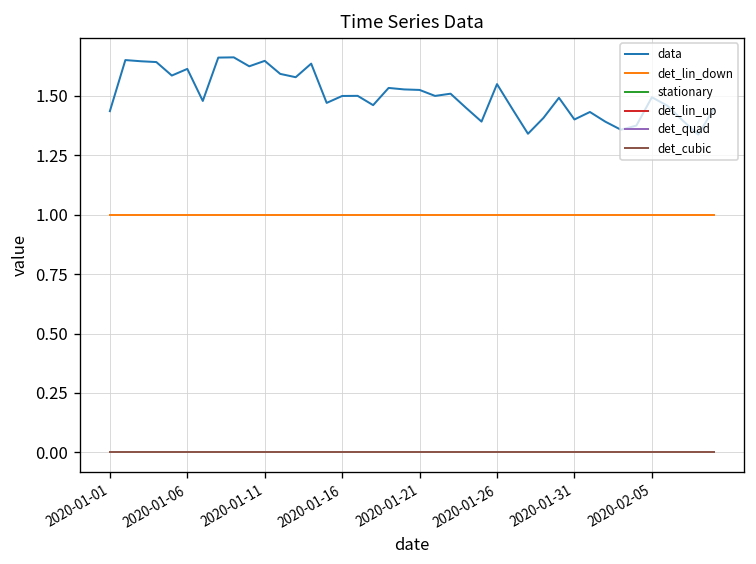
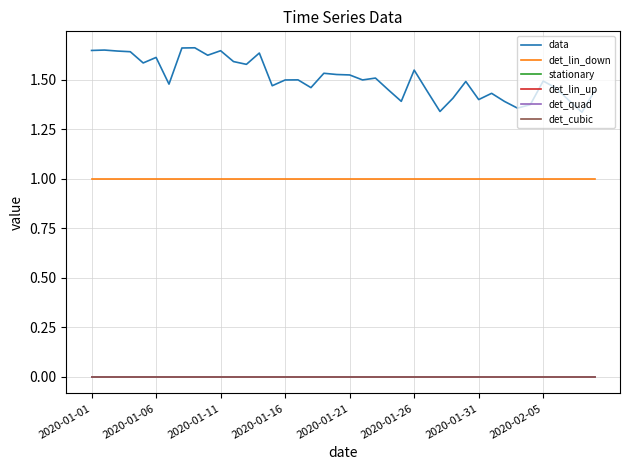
data, 2020-01-01: 1.44 -> 1.65
